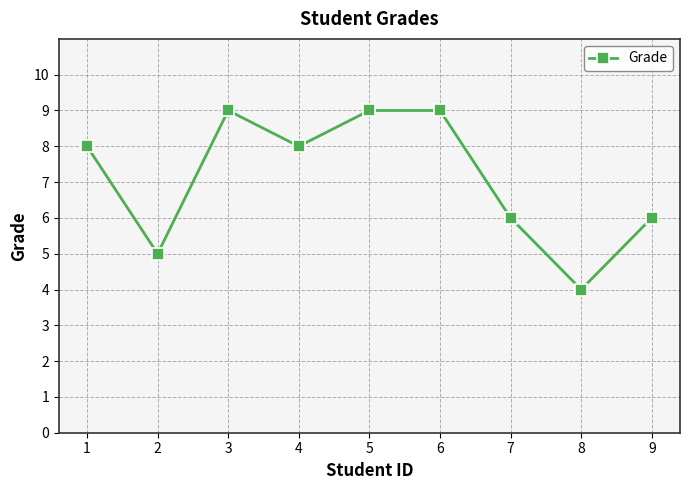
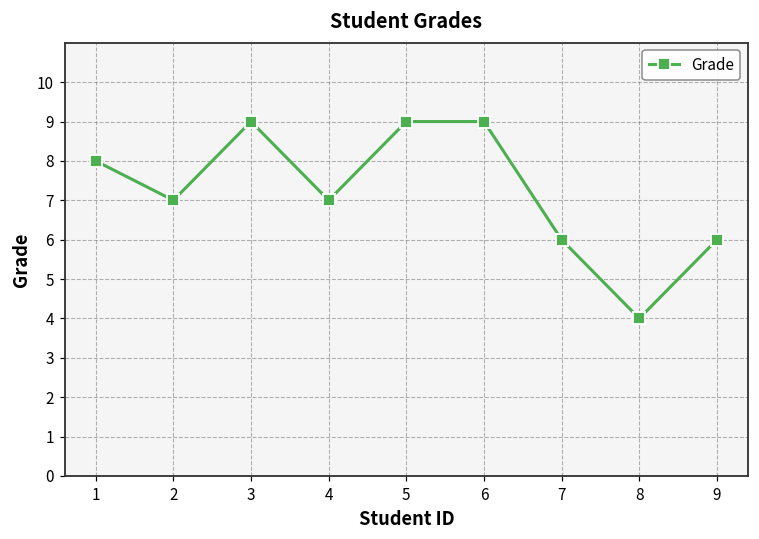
2: 5 -> 7
4: 8 -> 7
